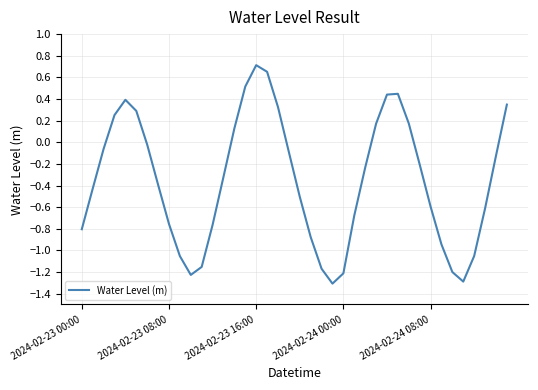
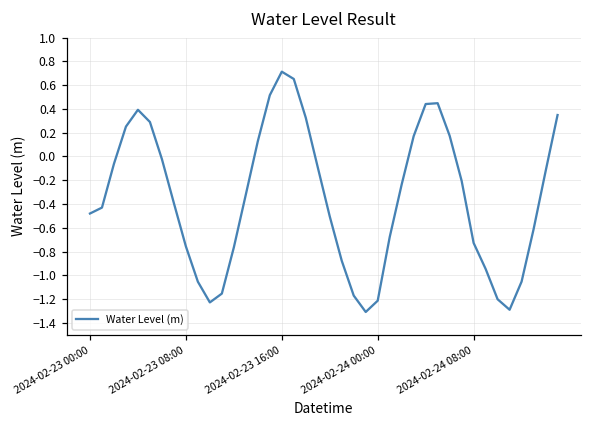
2024-02-23 00:00: -0.80 -> -0.48
2024-02-24 08:00: -0.59 -> -0.73
